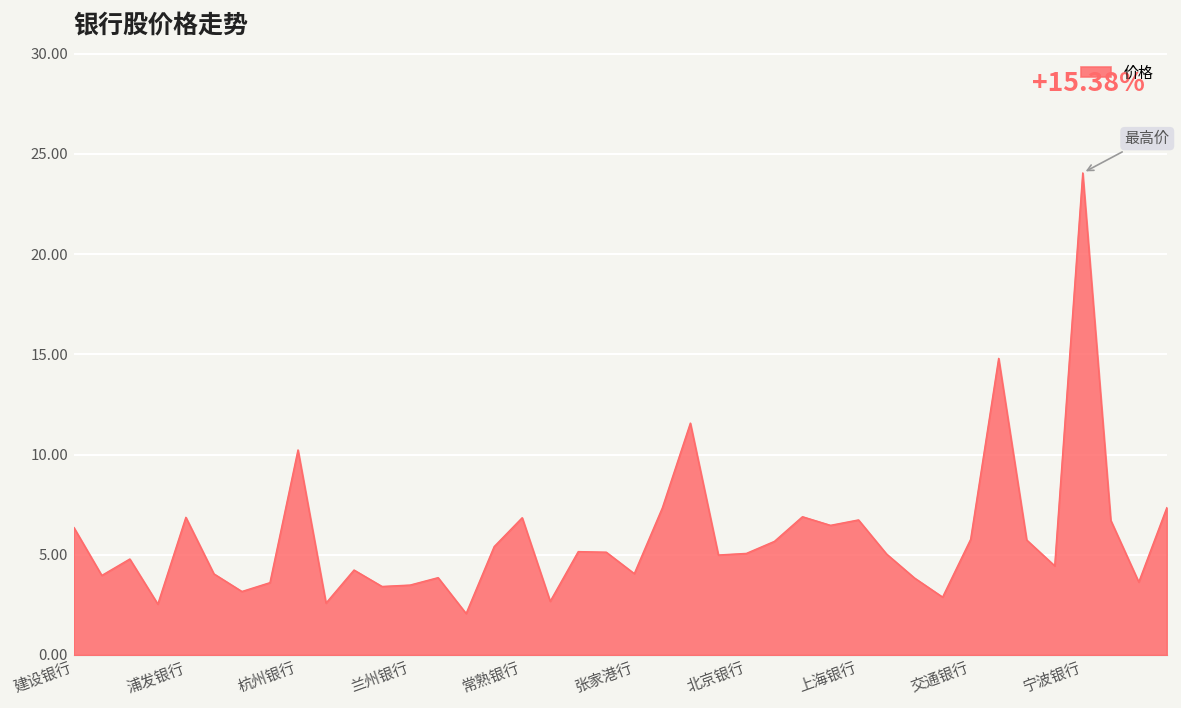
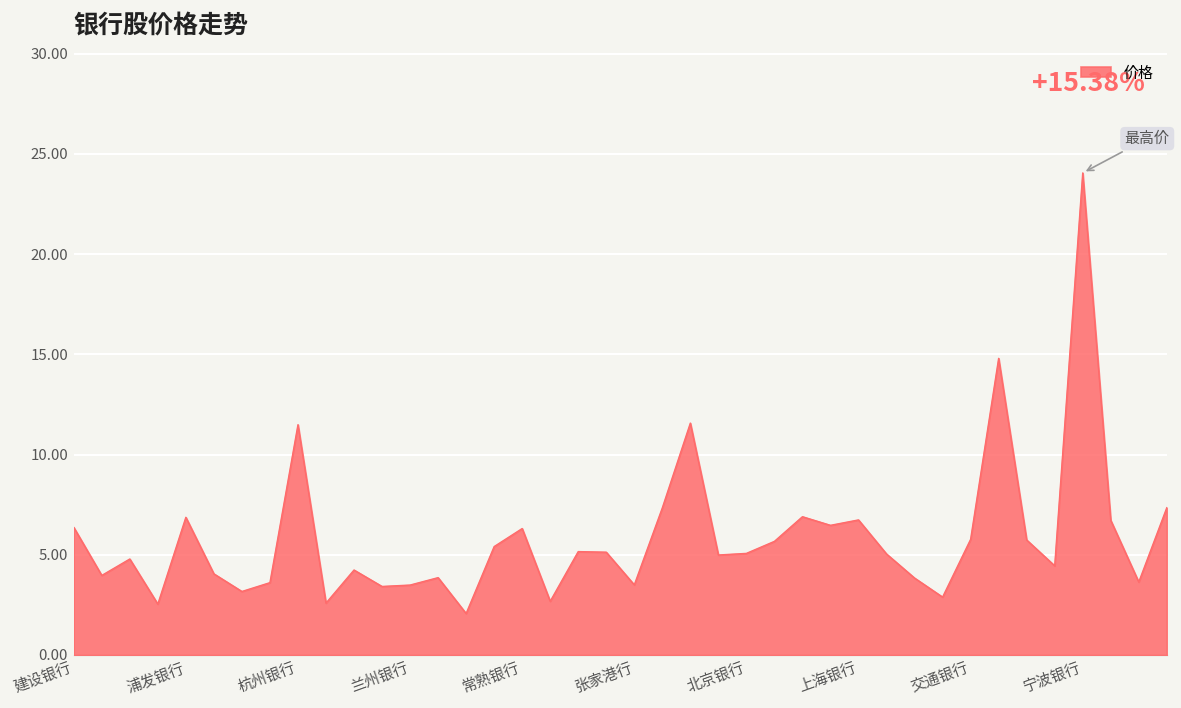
杭州银行: 10.2 -> 11.5
常熟银行: 6.9 -> 6.3
张家港行: 4.1 -> 3.5
